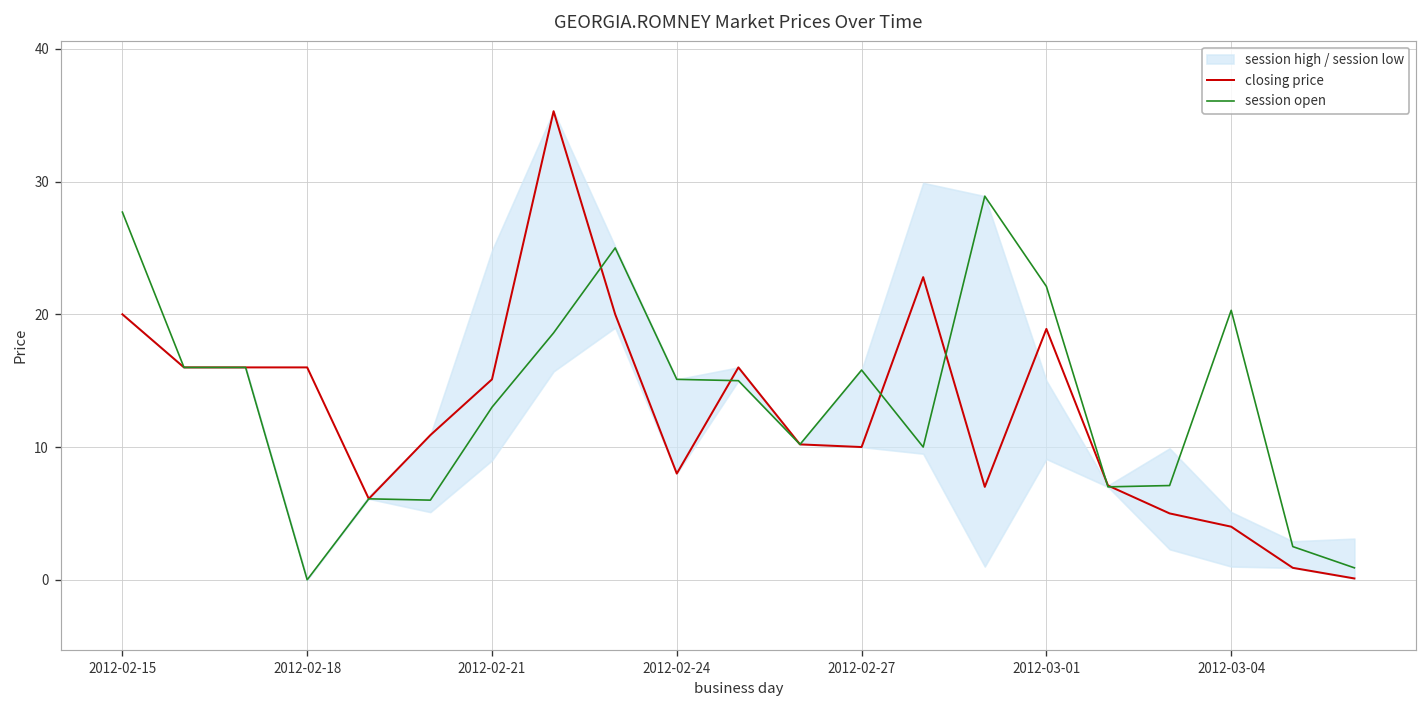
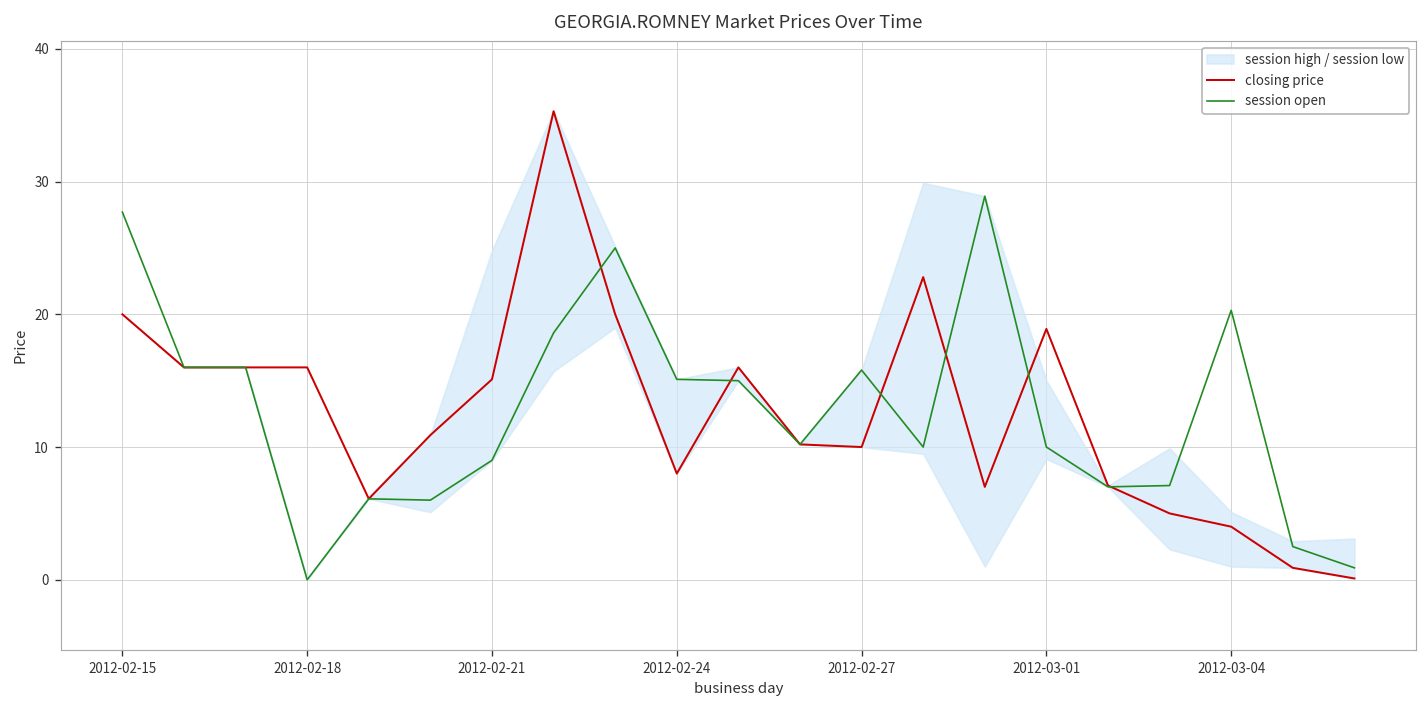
session open, 2012-02-21: 13 -> 9
session open, 2012-03-01: 22.1 -> 10.0
